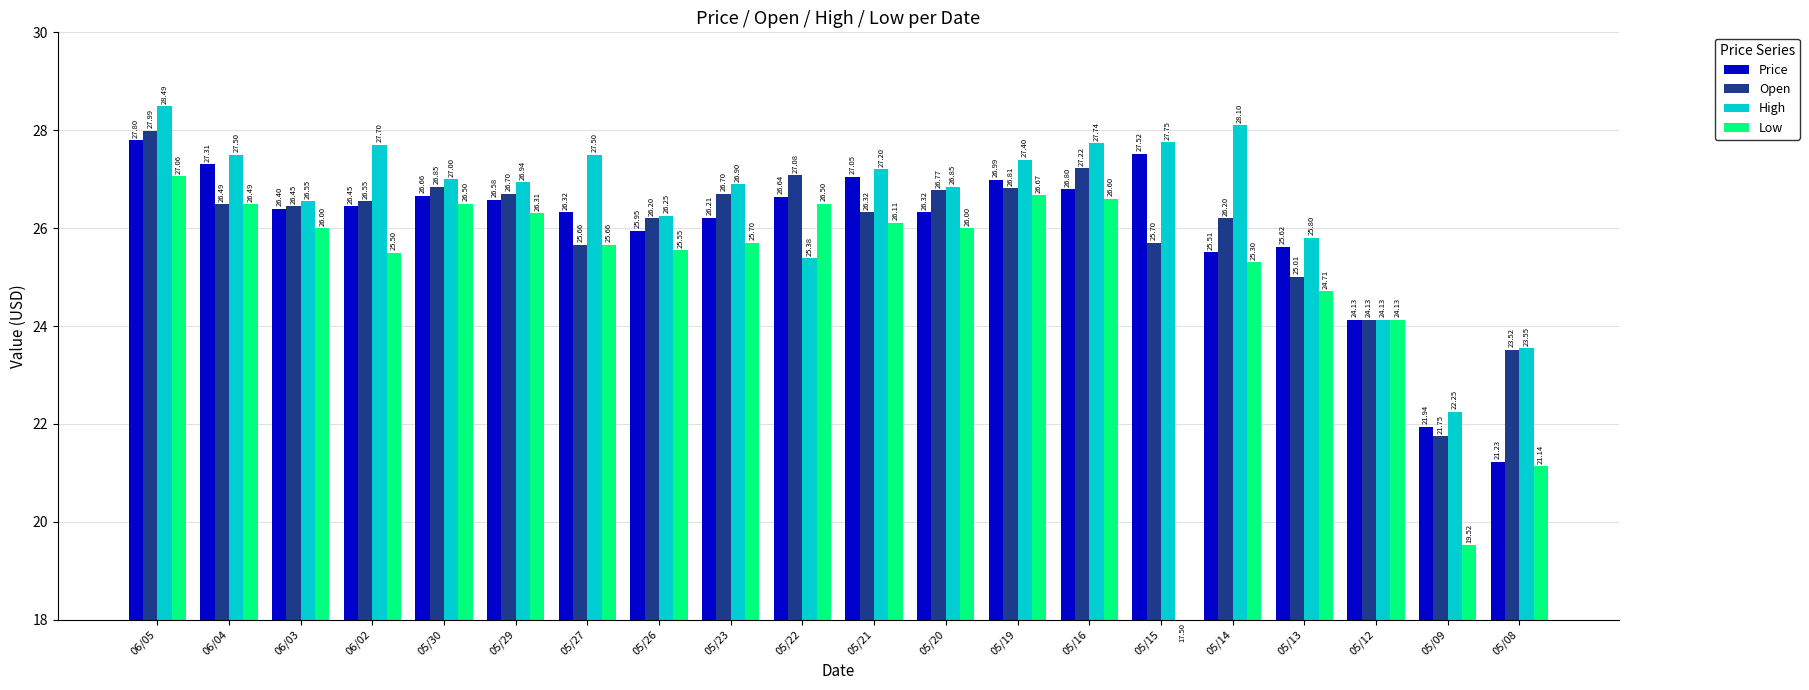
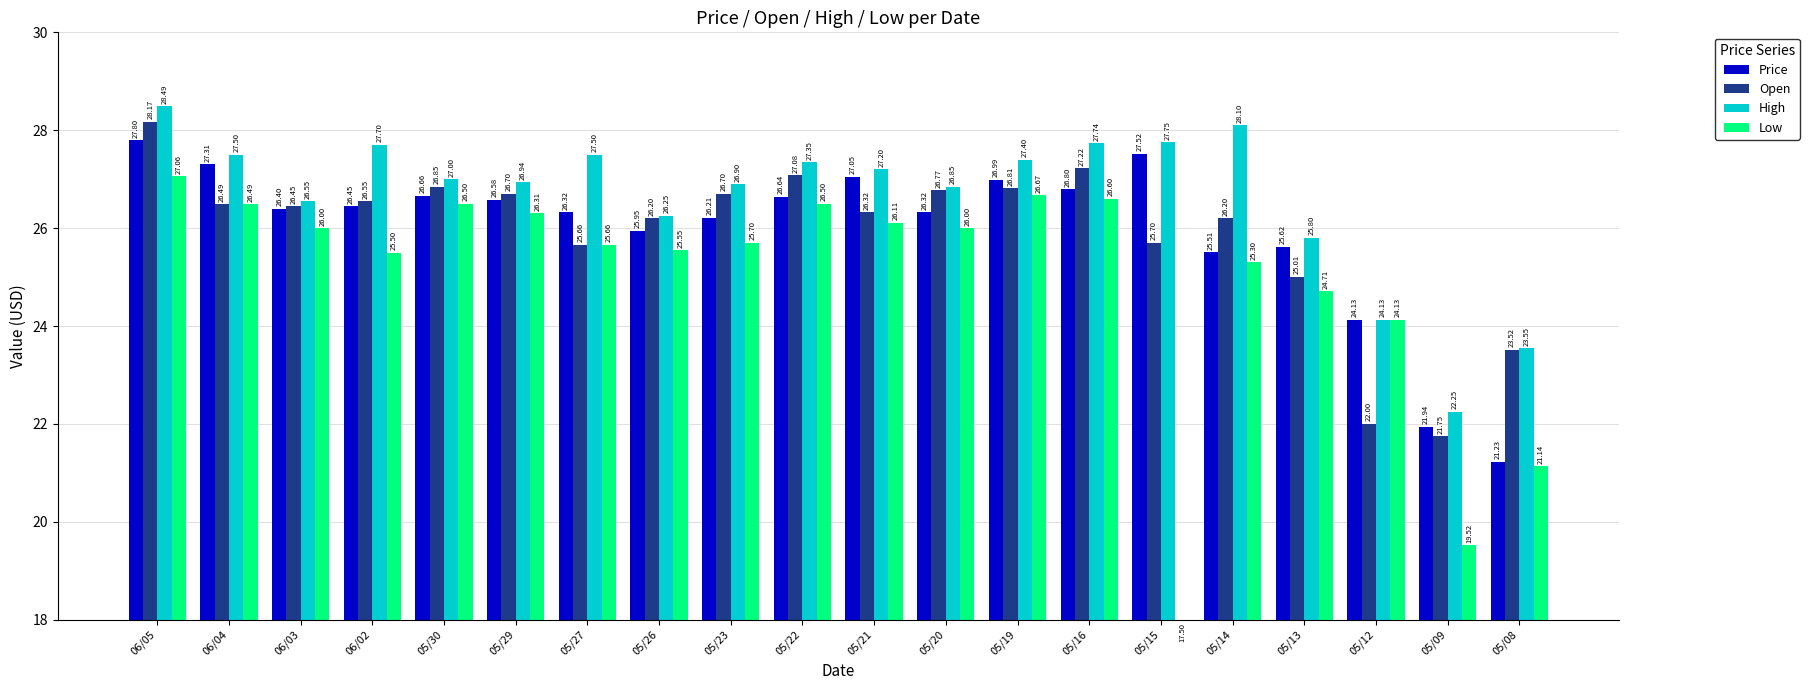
Open, 06/05: 27.99 -> 28.17
High, 05/22: 25.38 -> 27.35
Open, 05/12: 24.13 -> 22.00
